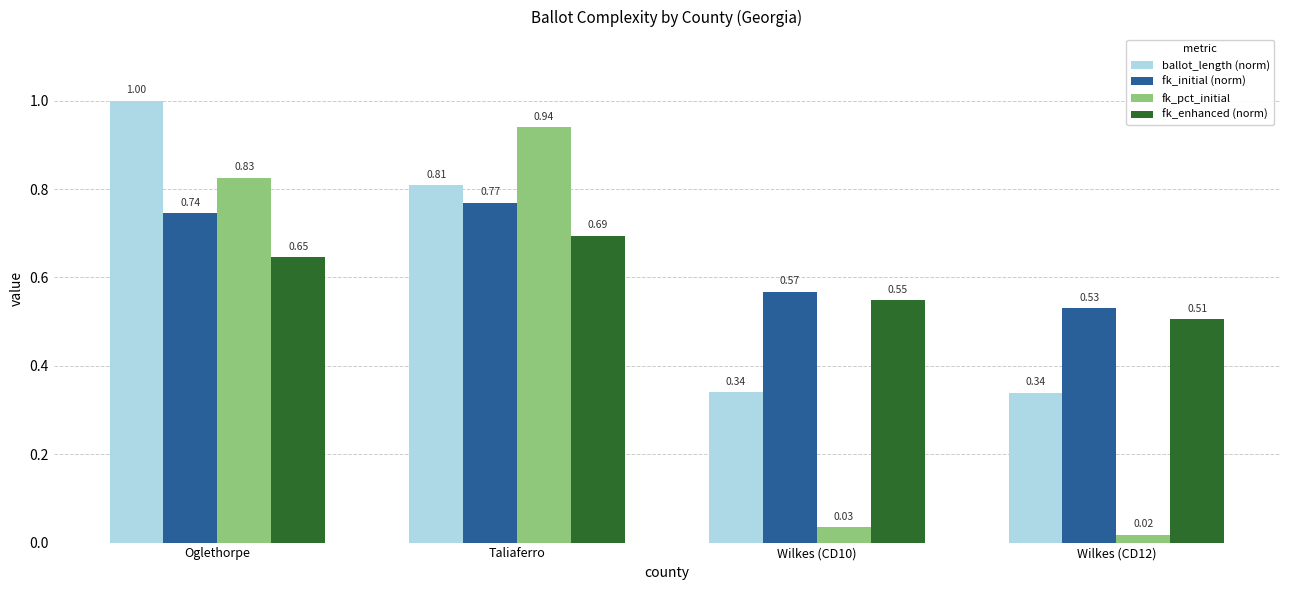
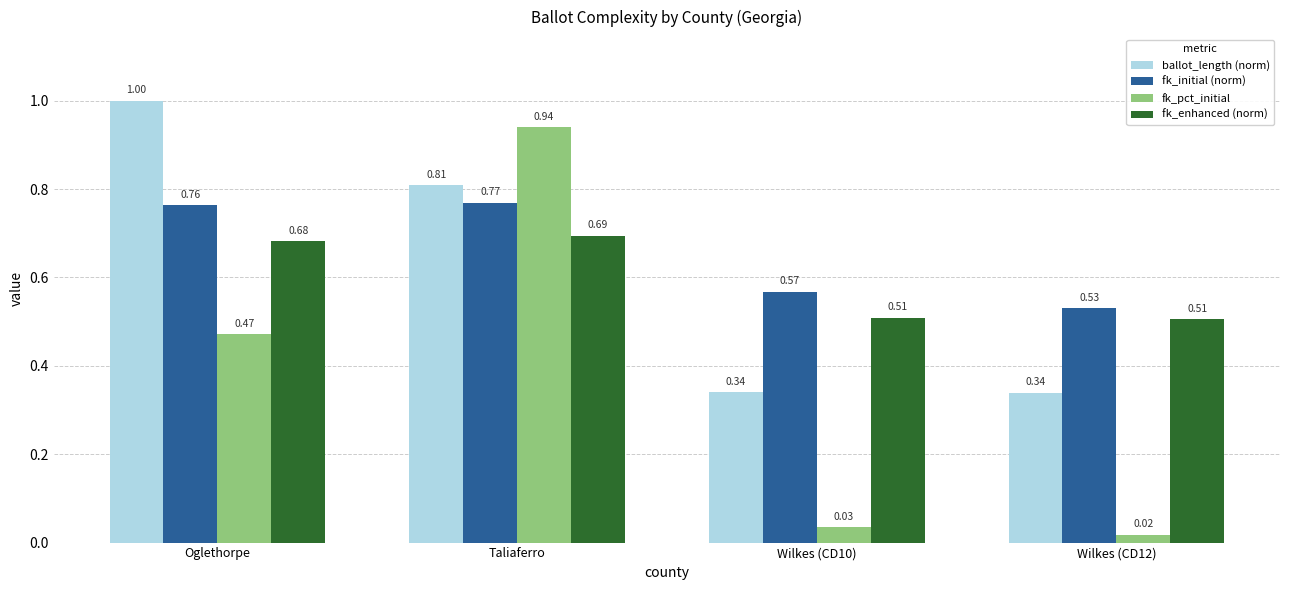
fk_initial (norm), Oglethorpe: 0.74 -> 0.76
fk_pct_initial, Oglethorpe: 0.83 -> 0.47
fk_enhanced (norm), Oglethorpe: 0.65 -> 0.68
fk_enhanced (norm), Wilkes (CD10): 0.55 -> 0.51
